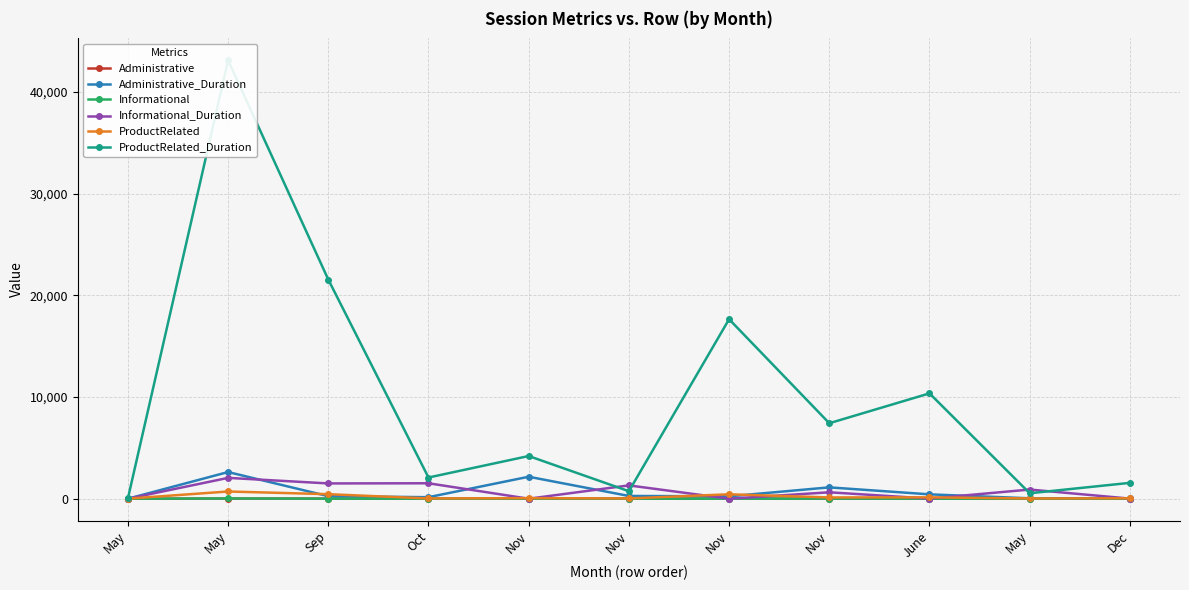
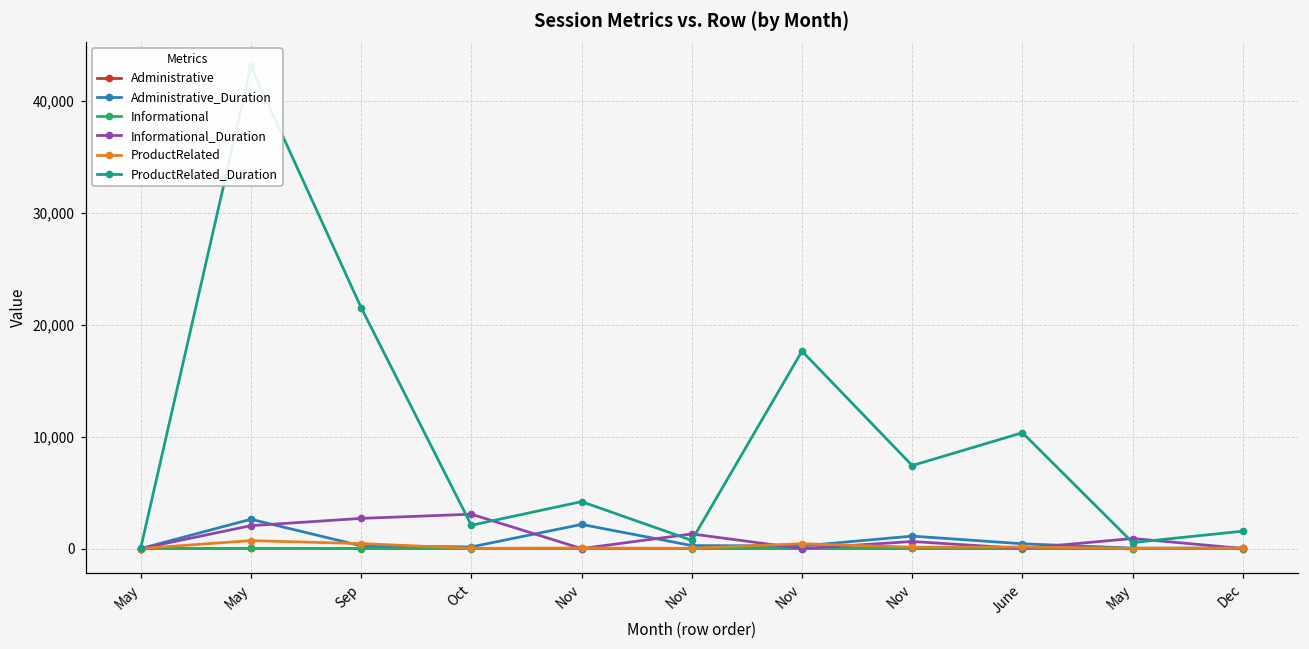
Informational_Duration, Sep: 1,500 -> 2,700
Informational_Duration, Oct: 1,500 -> 3,100
